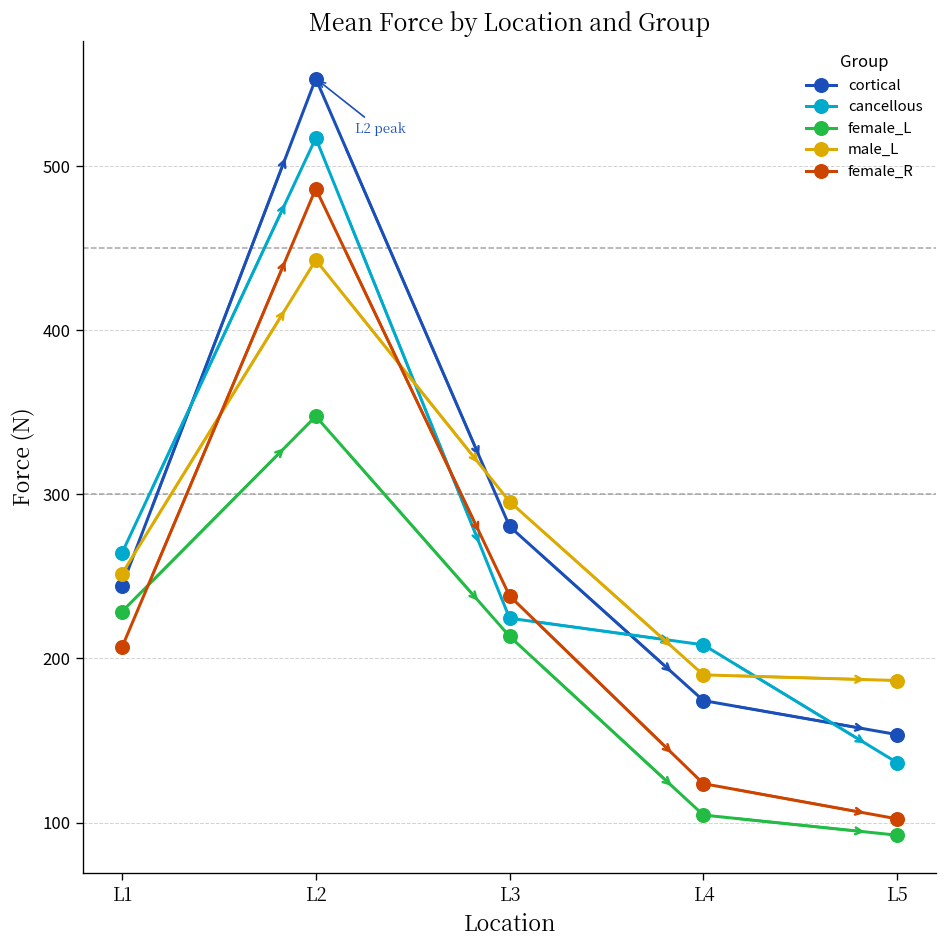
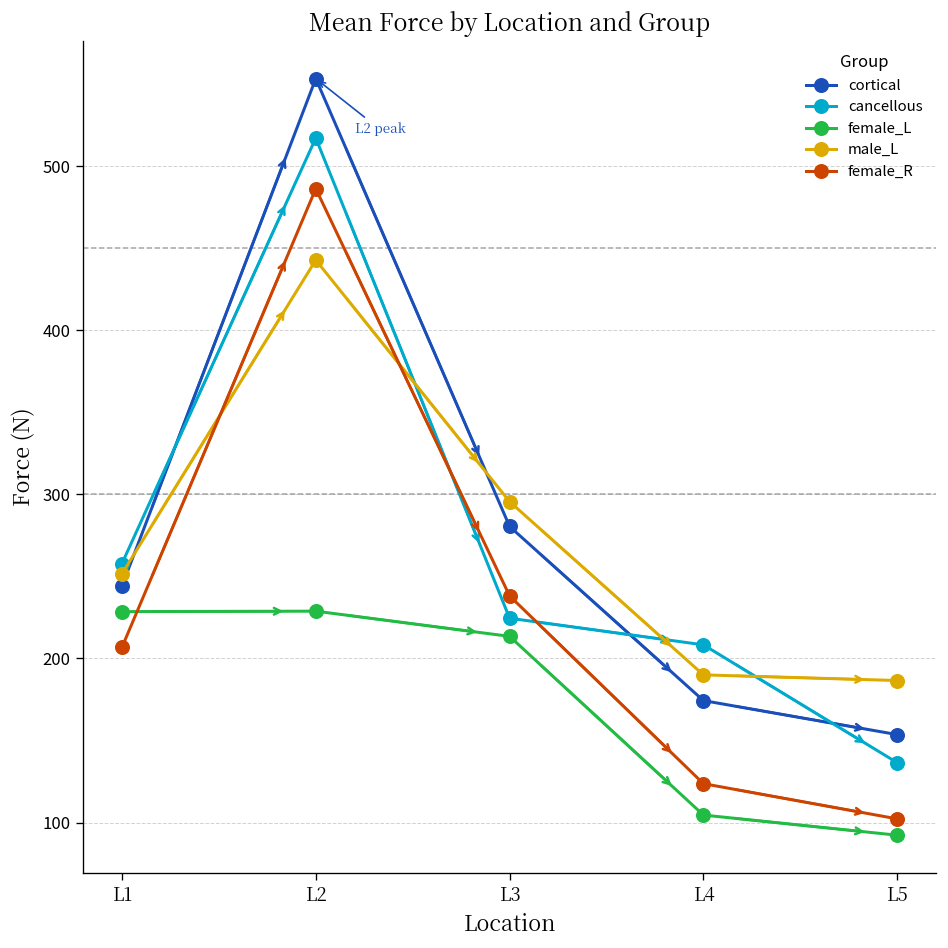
cancellous, L1: 264 -> 258
female_L, L2: 348 -> 229
